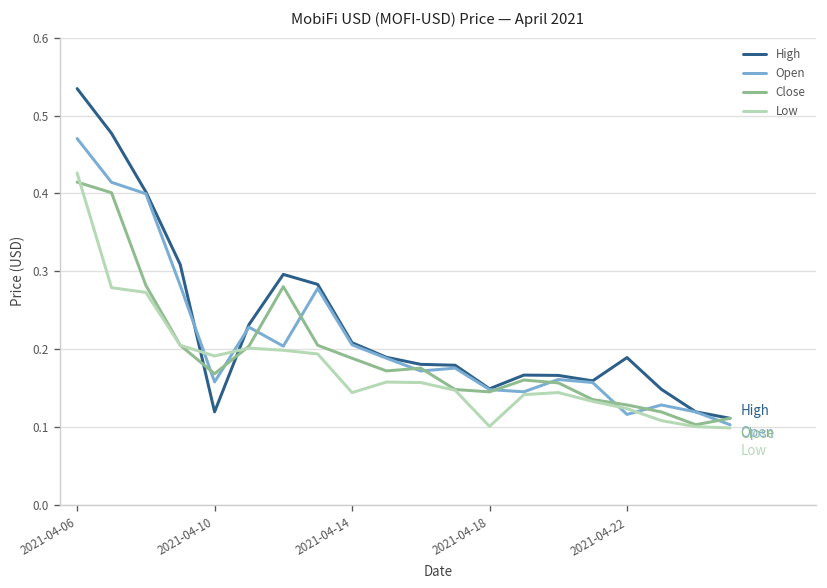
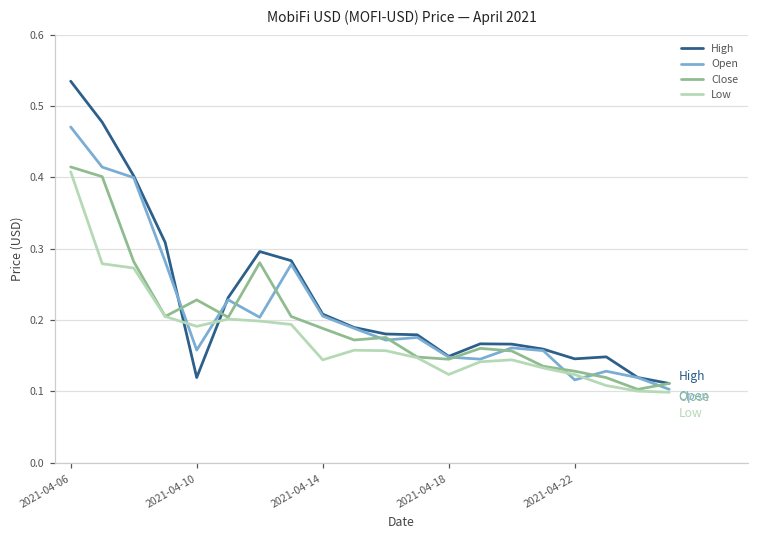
Low, 2021-04-06: 0.43 -> 0.41
Close, 2021-04-10: 0.17 -> 0.23
Low, 2021-04-18: 0.10 -> 0.12
High, 2021-04-22: 0.19 -> 0.15
